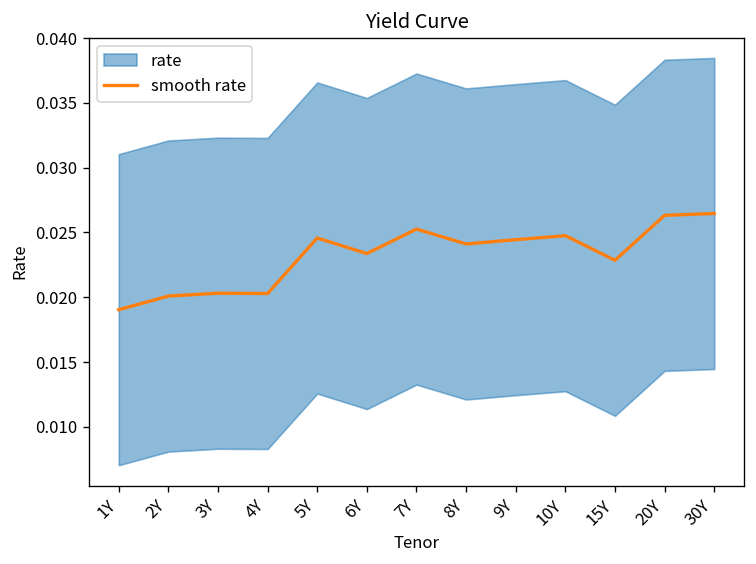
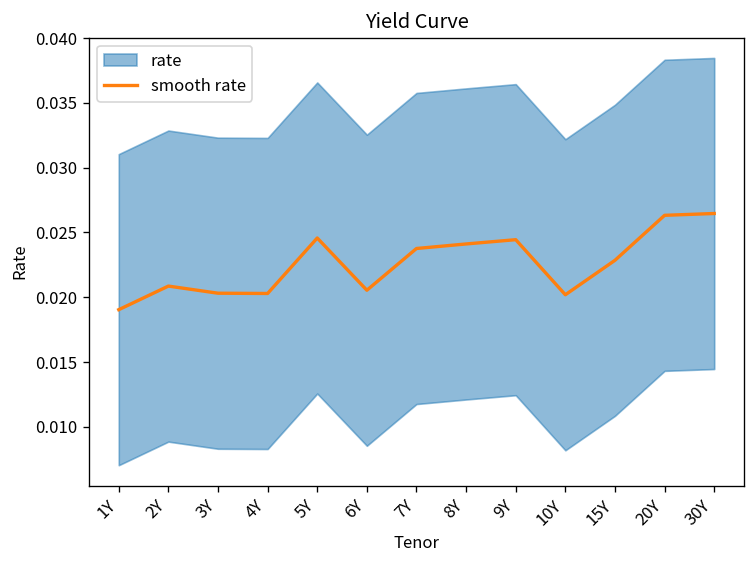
smooth rate, 2Y: 0.0201 -> 0.0209
smooth rate, 6Y: 0.0234 -> 0.0205
smooth rate, 7Y: 0.0253 -> 0.0238
smooth rate, 10Y: 0.0248 -> 0.0202
